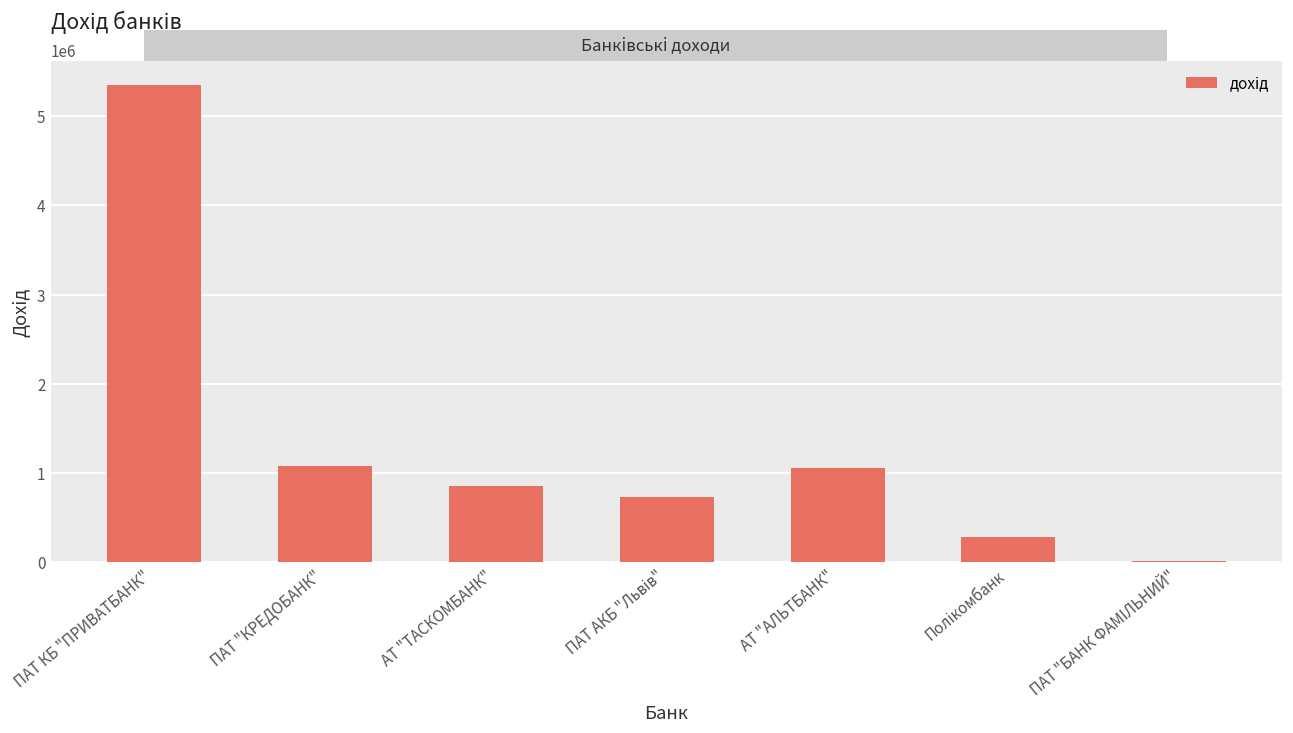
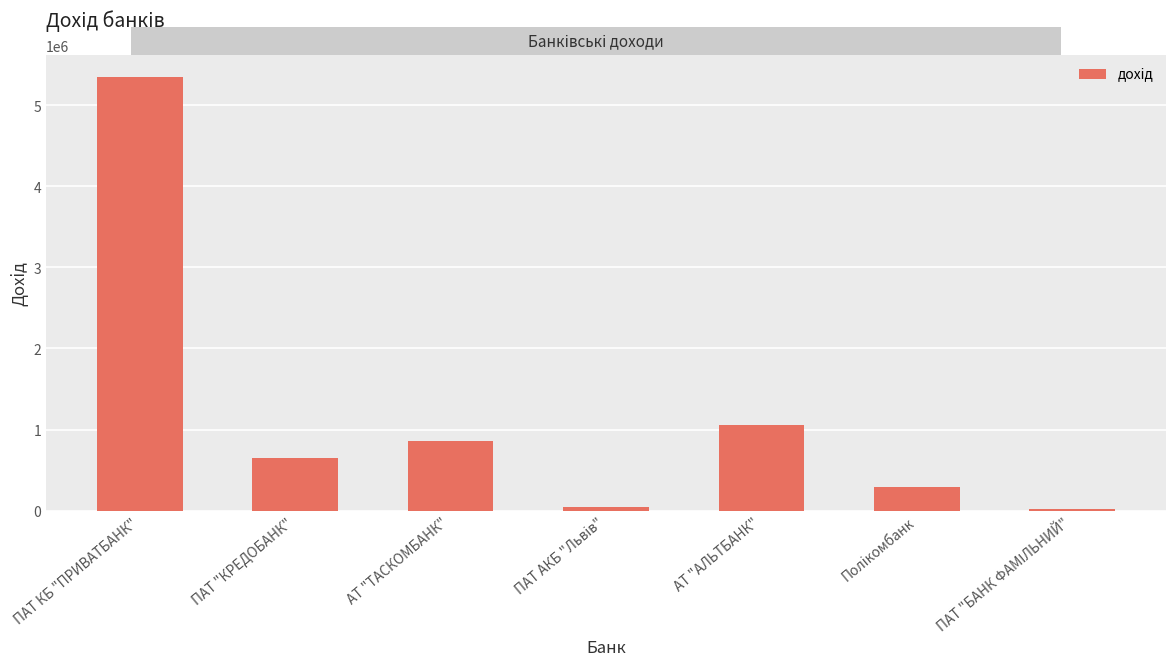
ПАТ "КРЕДОБАНК": 1100000 -> 600000
ПАТ АКБ "Львів": 700000 -> 0
